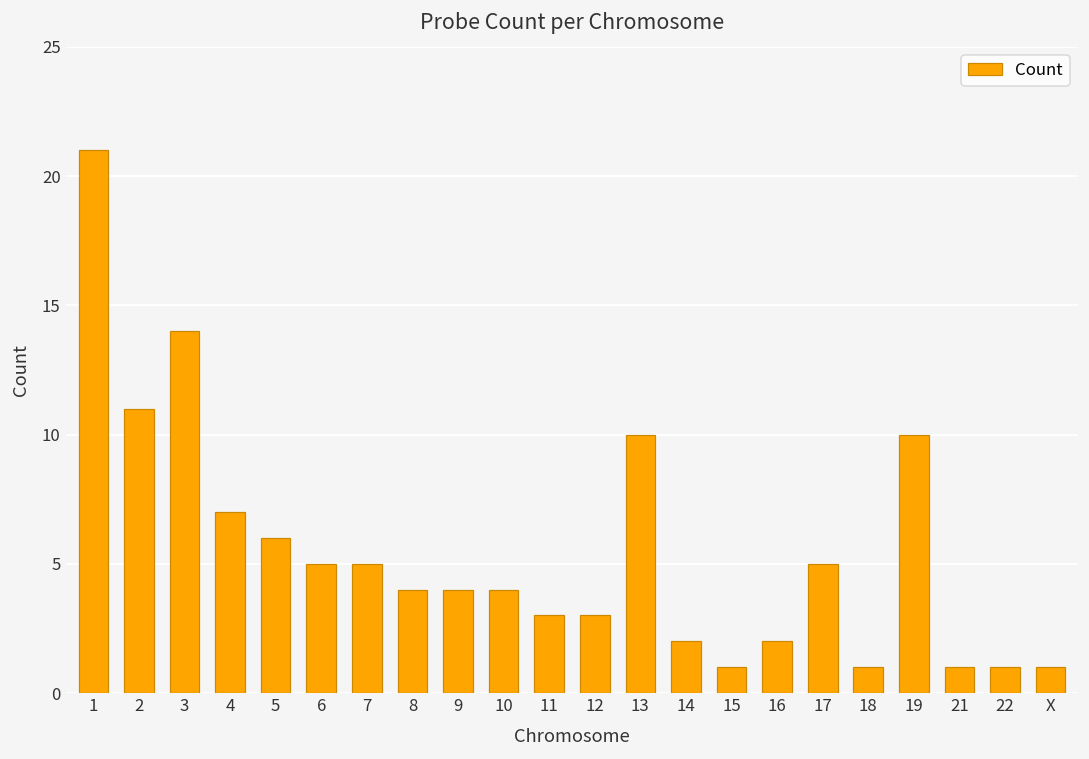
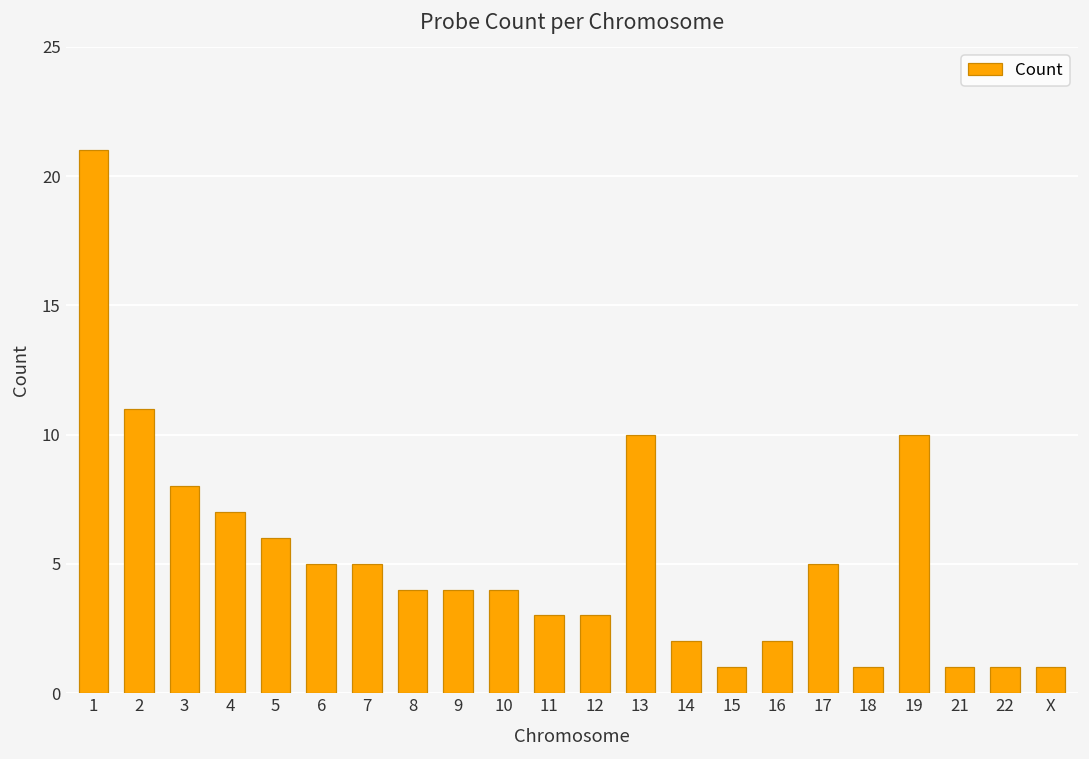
3: 14 -> 8
